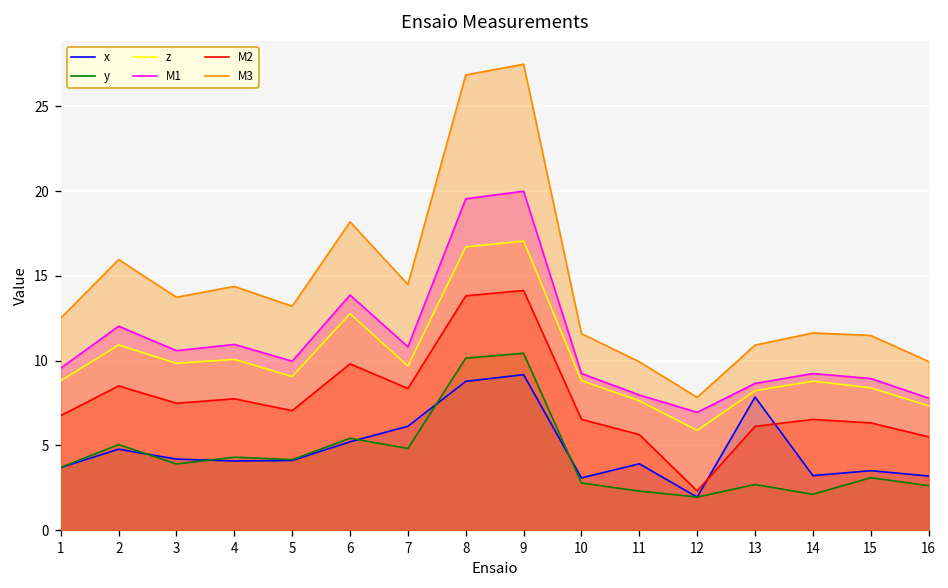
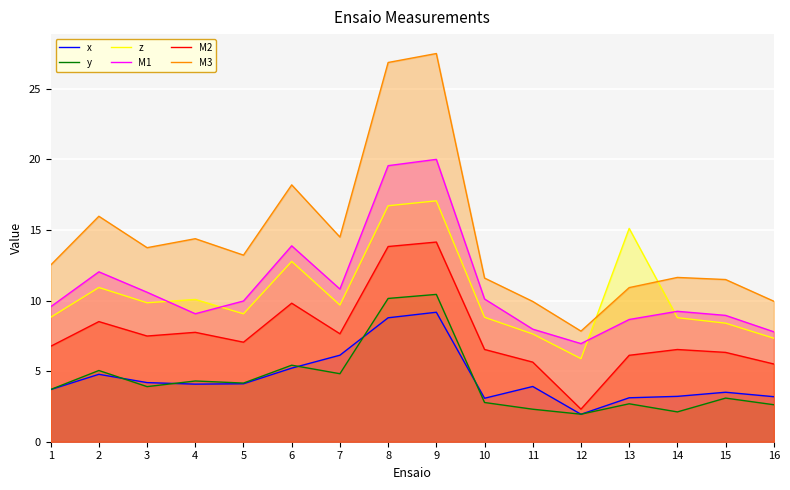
M1, 4: 11.0 -> 9.1
M2, 7: 8.4 -> 7.6
M1, 10: 9.2 -> 10.1
x, 13: 7.9 -> 3.1
z, 13: 8.2 -> 15.1
